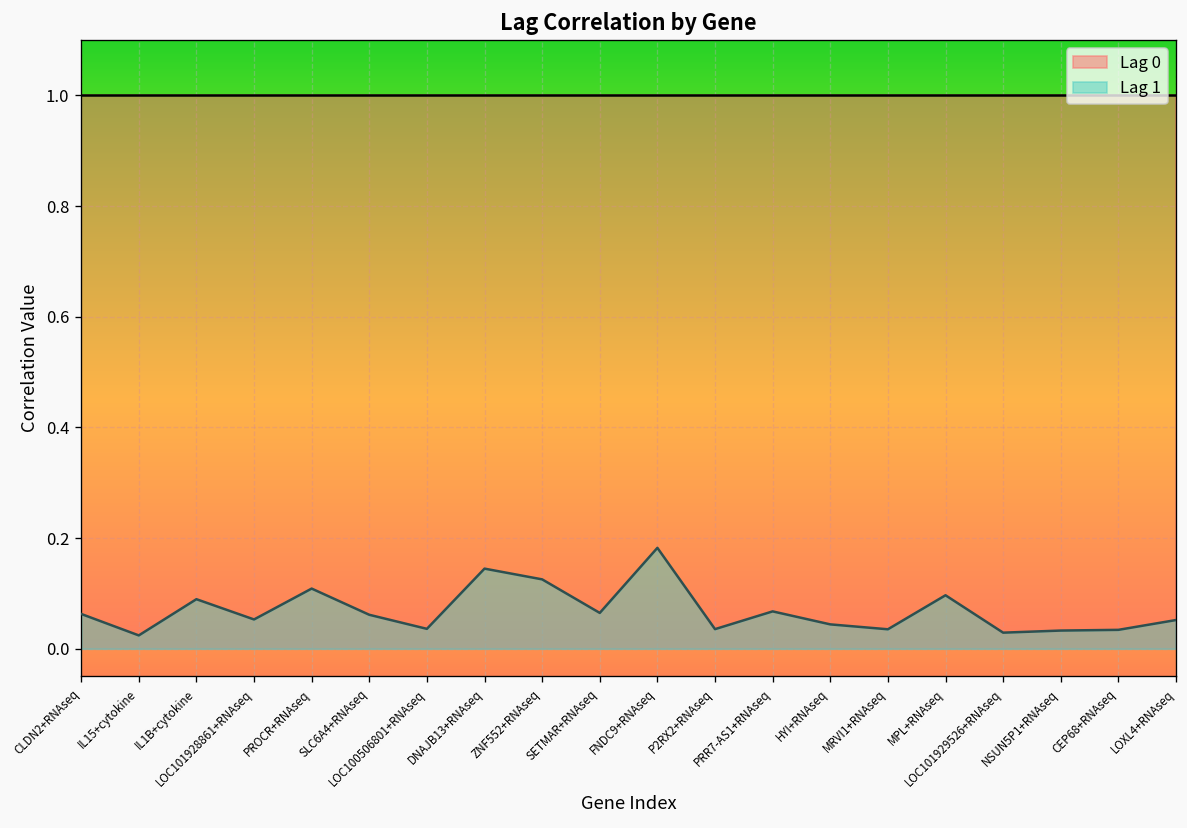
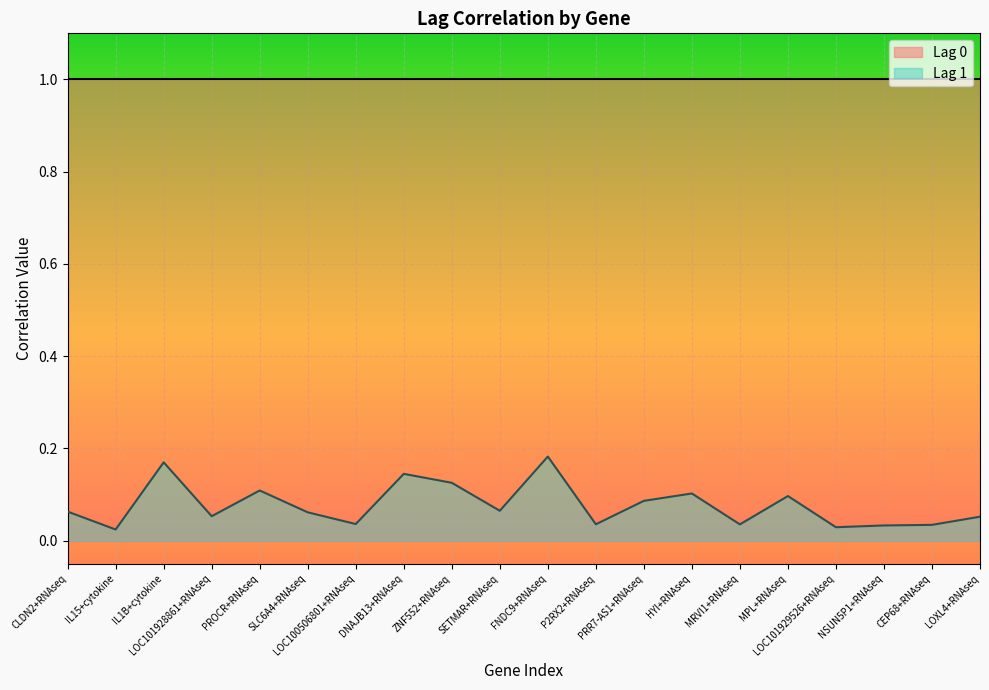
Lag 1, IL1B+cytokine: 0.09 -> 0.17
Lag 1, PRR7-AS1+RNAseq: 0.07 -> 0.09
Lag 1, HYI+RNAseq: 0.04 -> 0.10
